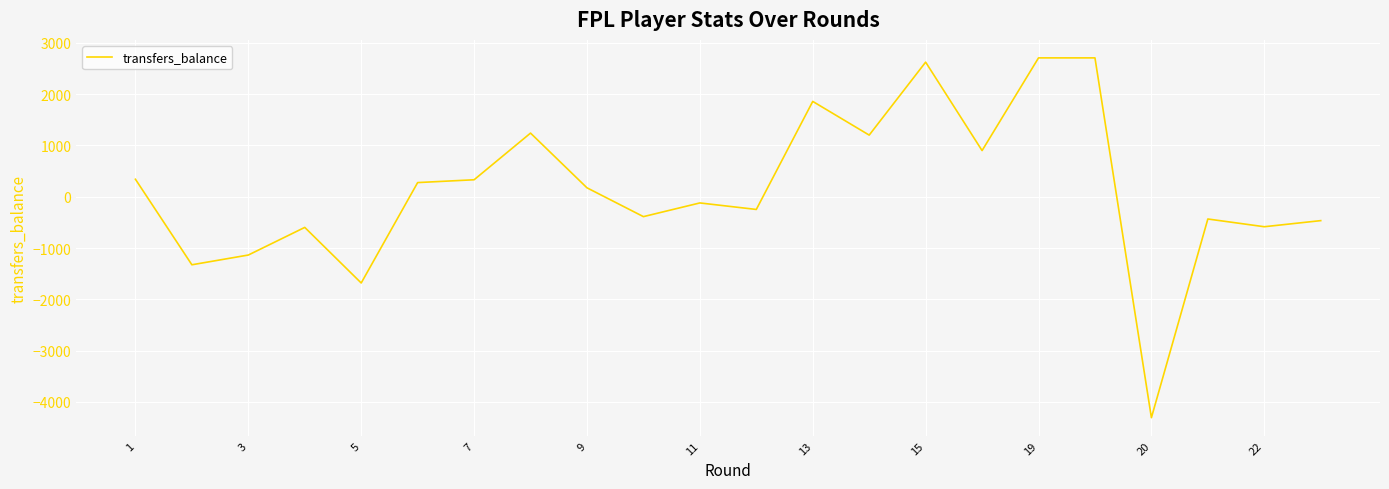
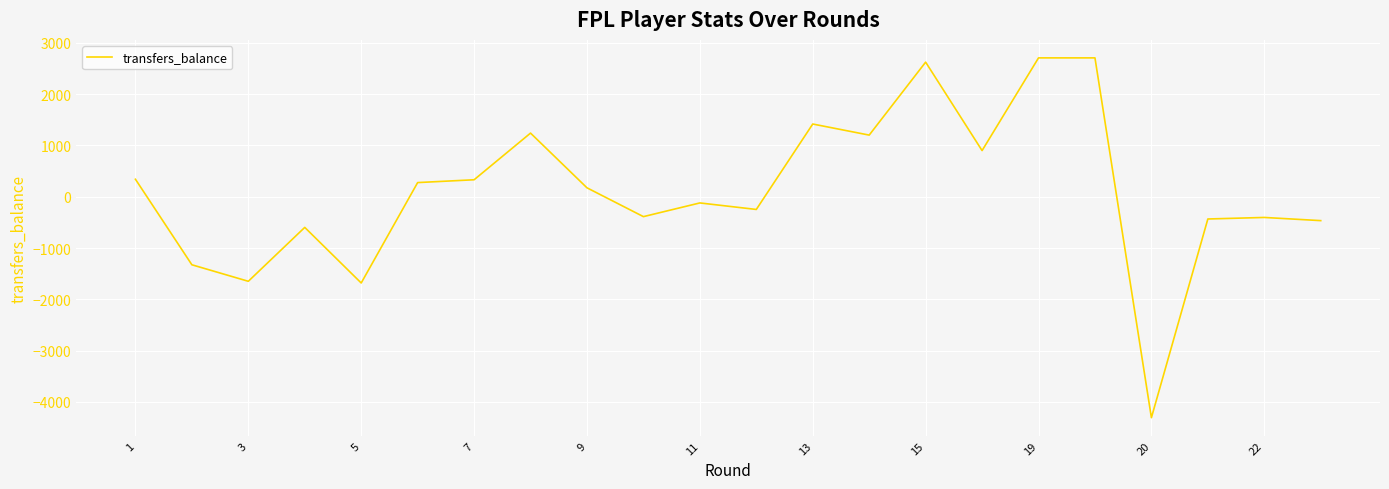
3: -1100 -> -1600
13: 1900 -> 1400
22: -600 -> -400
